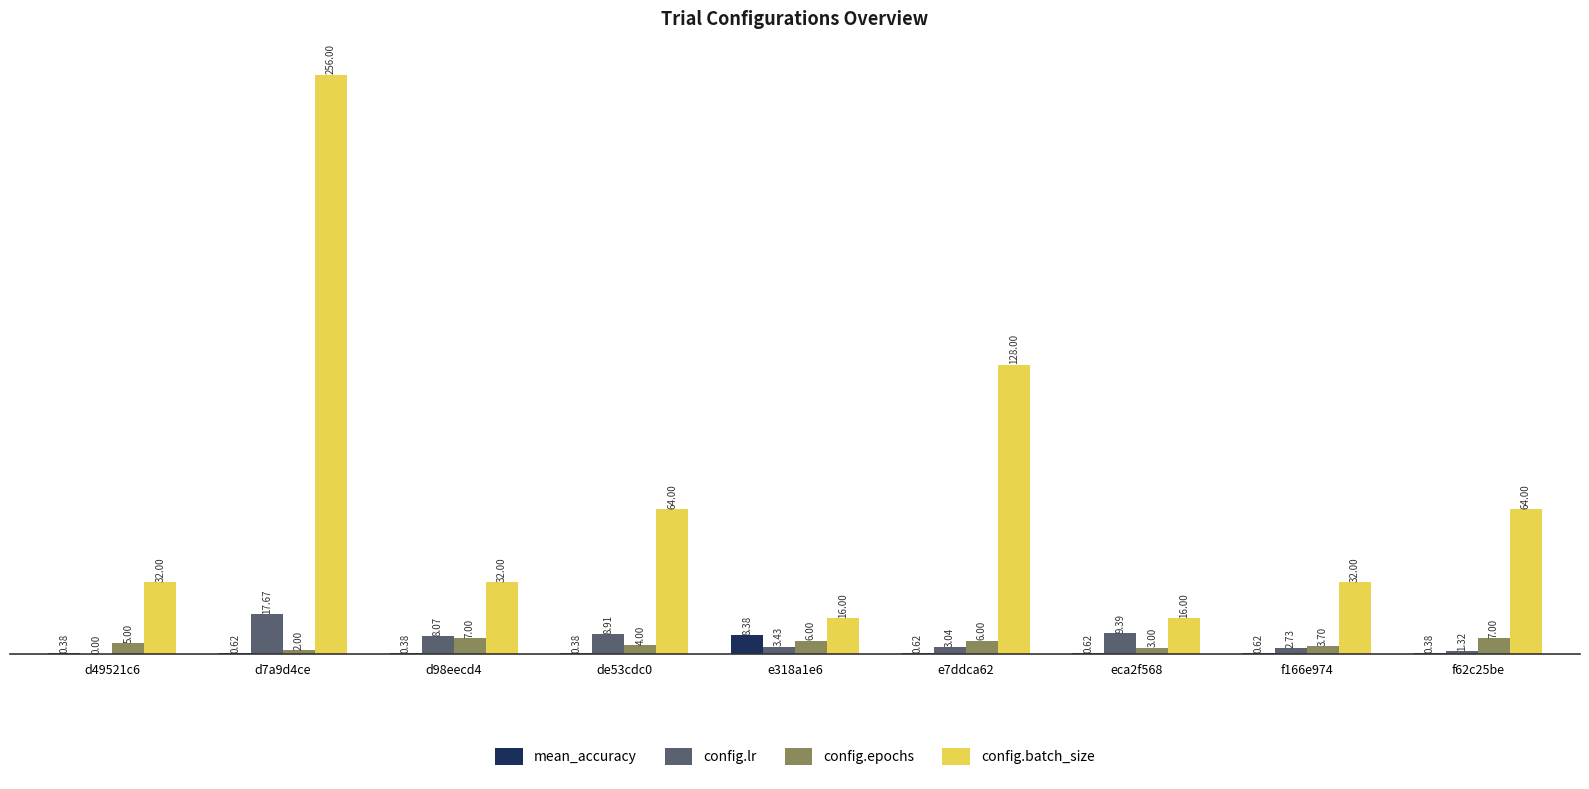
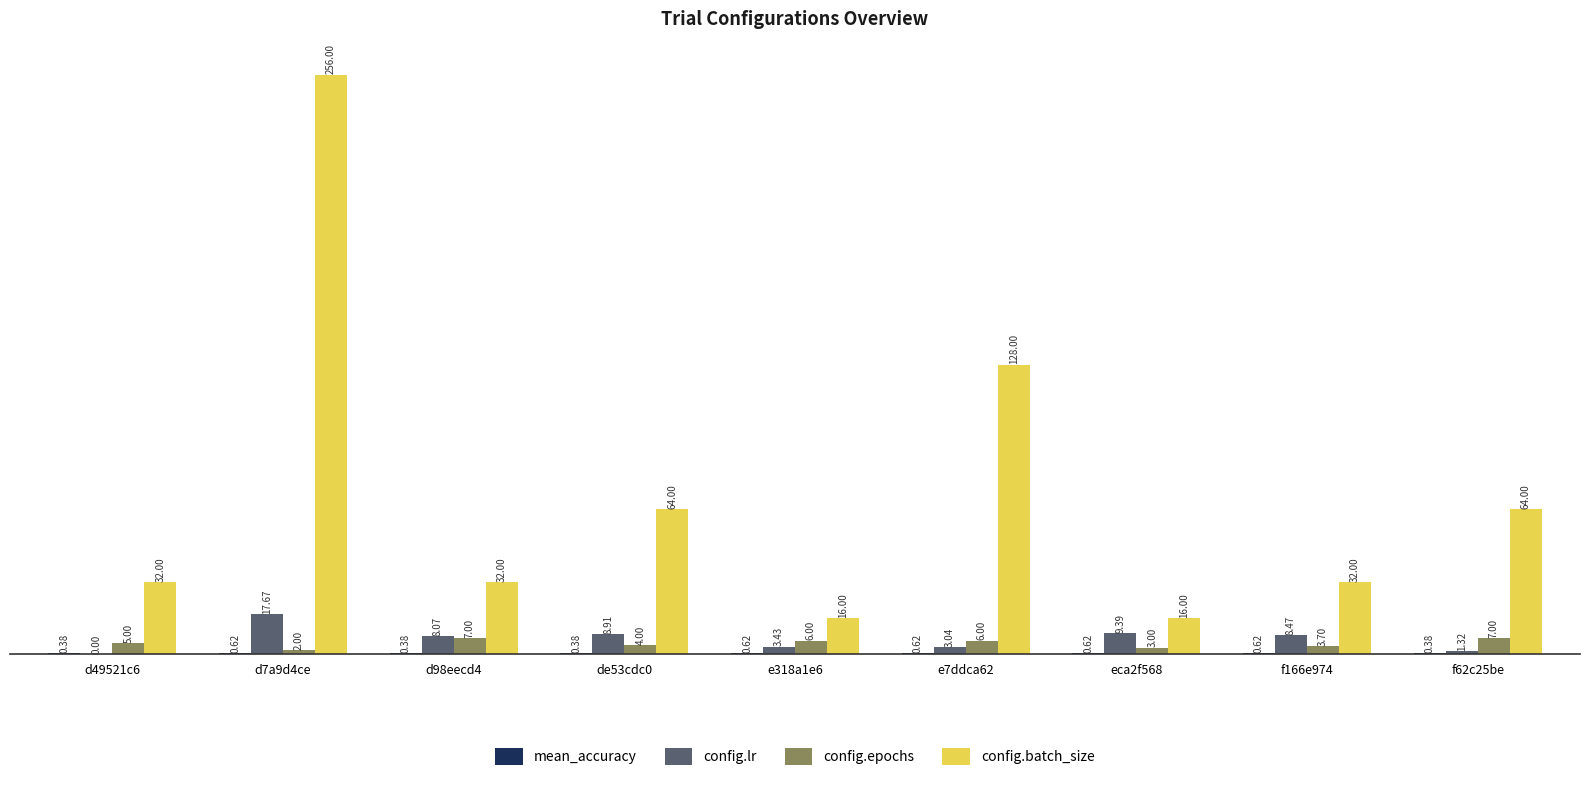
mean_accuracy, e318a1e6: 8.38 -> 0.62
config.lr, f166e974: 2.73 -> 8.47
